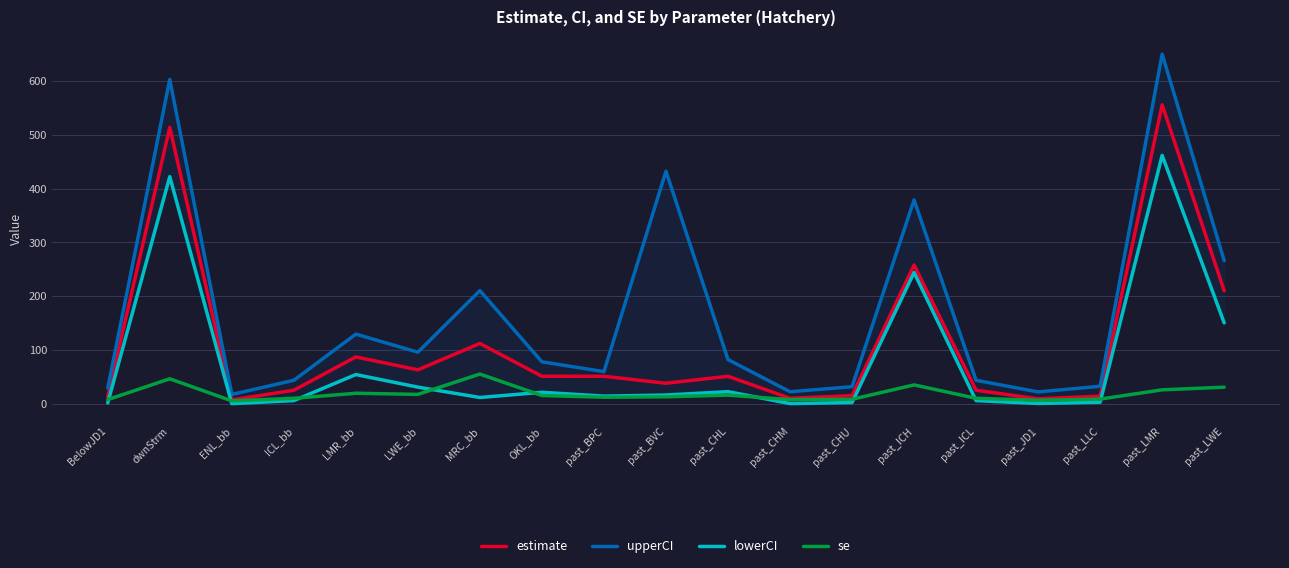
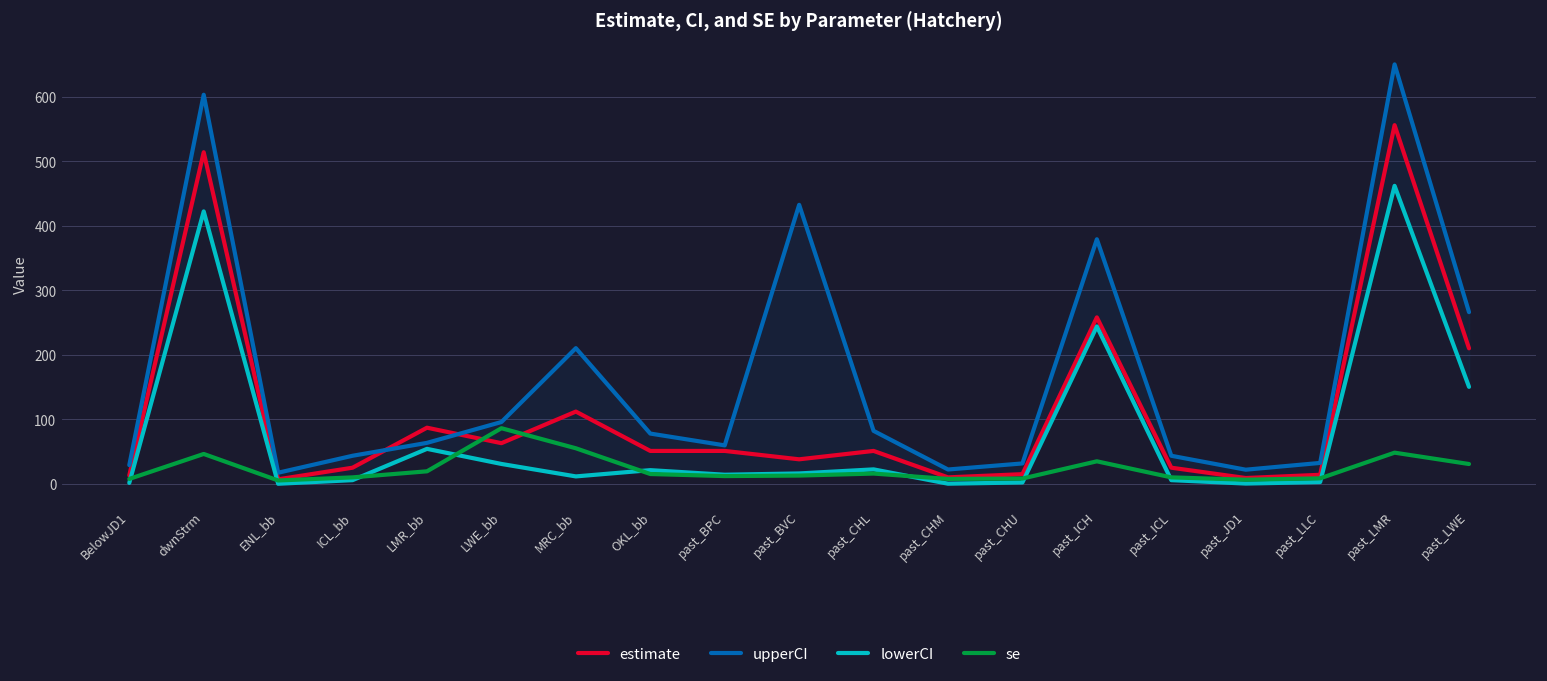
upperCI, LMR_bb: 130 -> 60
se, LWE_bb: 20 -> 90
se, past_LMR: 30 -> 50
